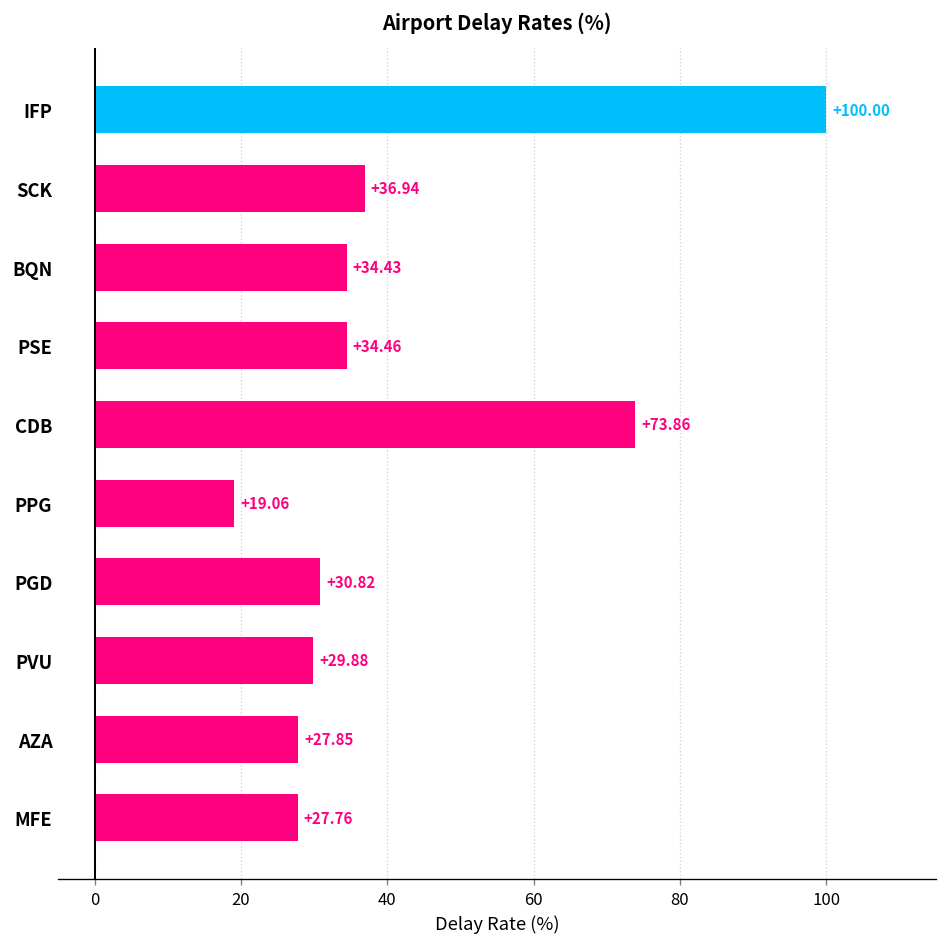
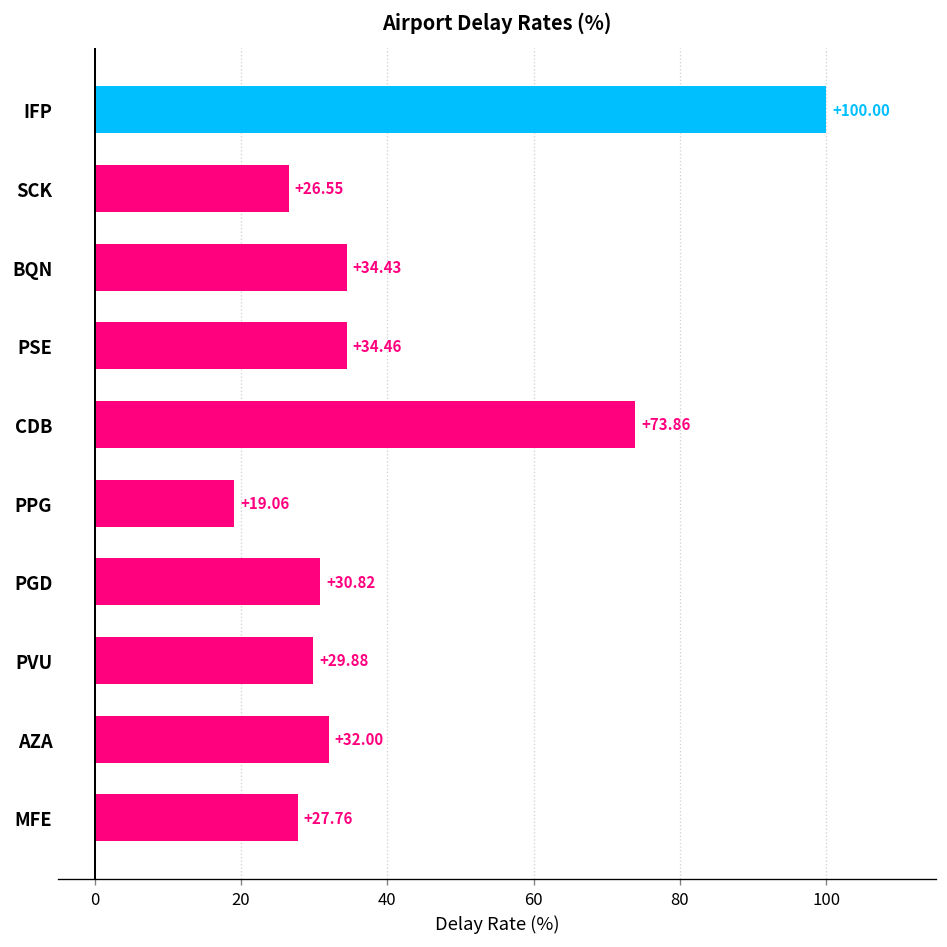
SCK: +36.94 -> +26.55
AZA: +27.85 -> +32.00
